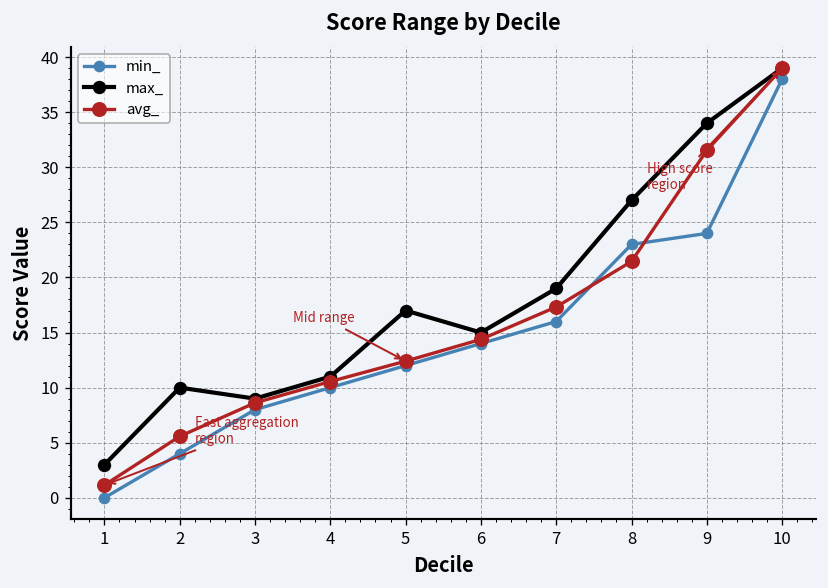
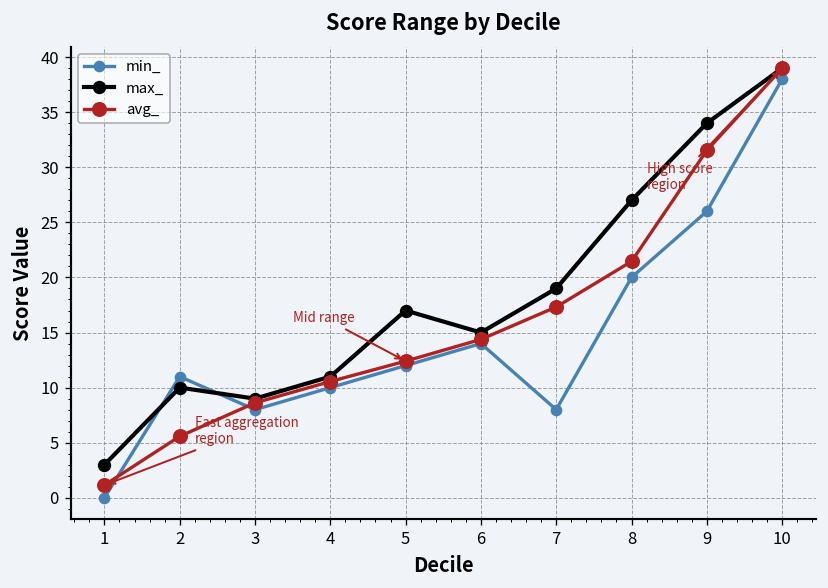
min_, 2: 4 -> 11
min_, 7: 16 -> 8
min_, 8: 23 -> 20
min_, 9: 24 -> 26
